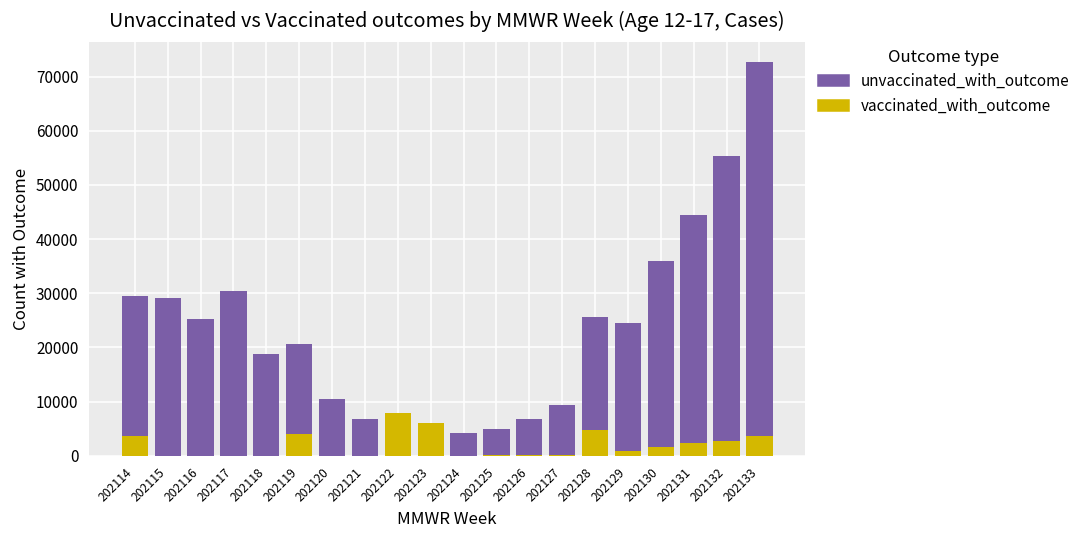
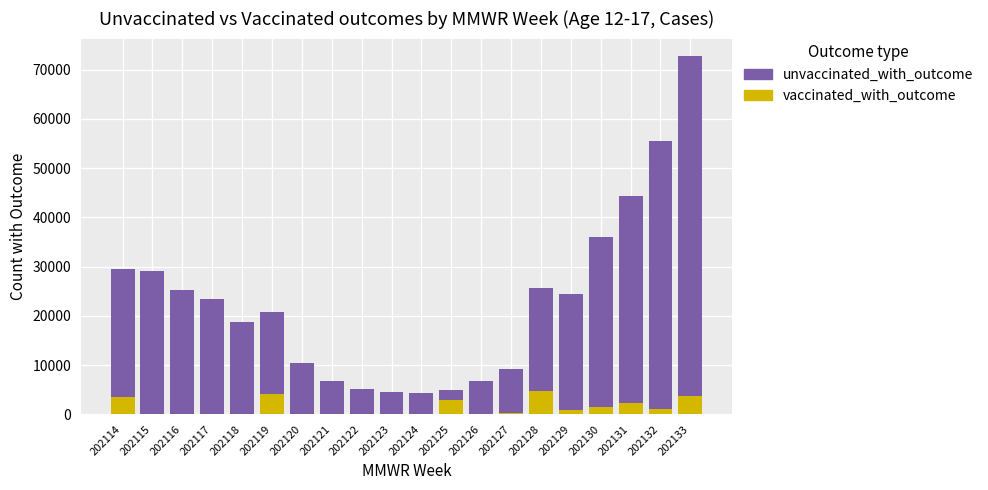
unvaccinated_with_outcome, 202117: 30000 -> 23000
vaccinated_with_outcome, 202122: 8000 -> 0
vaccinated_with_outcome, 202123: 6000 -> 0
vaccinated_with_outcome, 202125: 0 -> 3000
vaccinated_with_outcome, 202132: 3000 -> 1000
